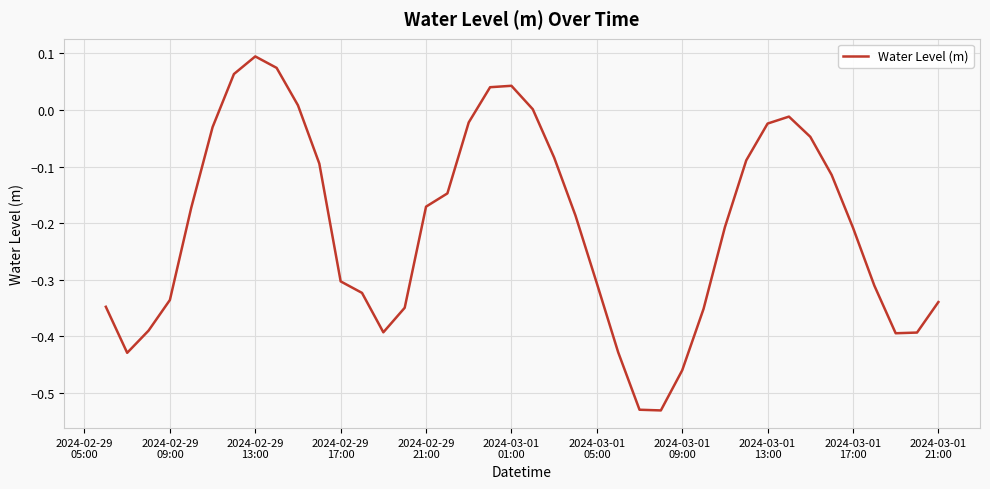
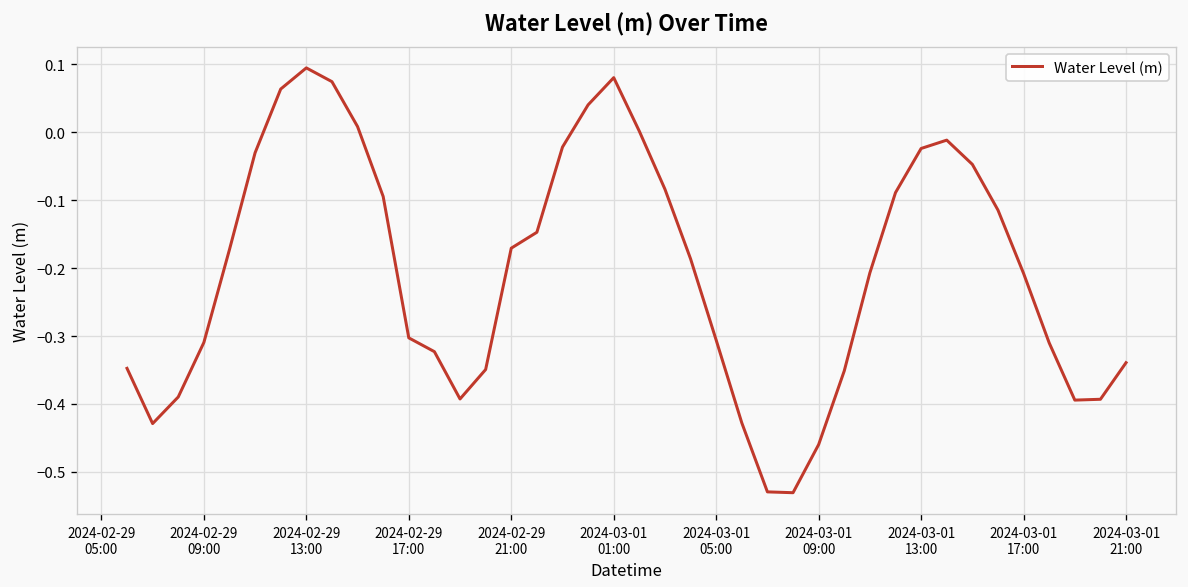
2024-02-29 09:00: -0.34 -> -0.31
2024-03-01 01:00: 0.04 -> 0.08
